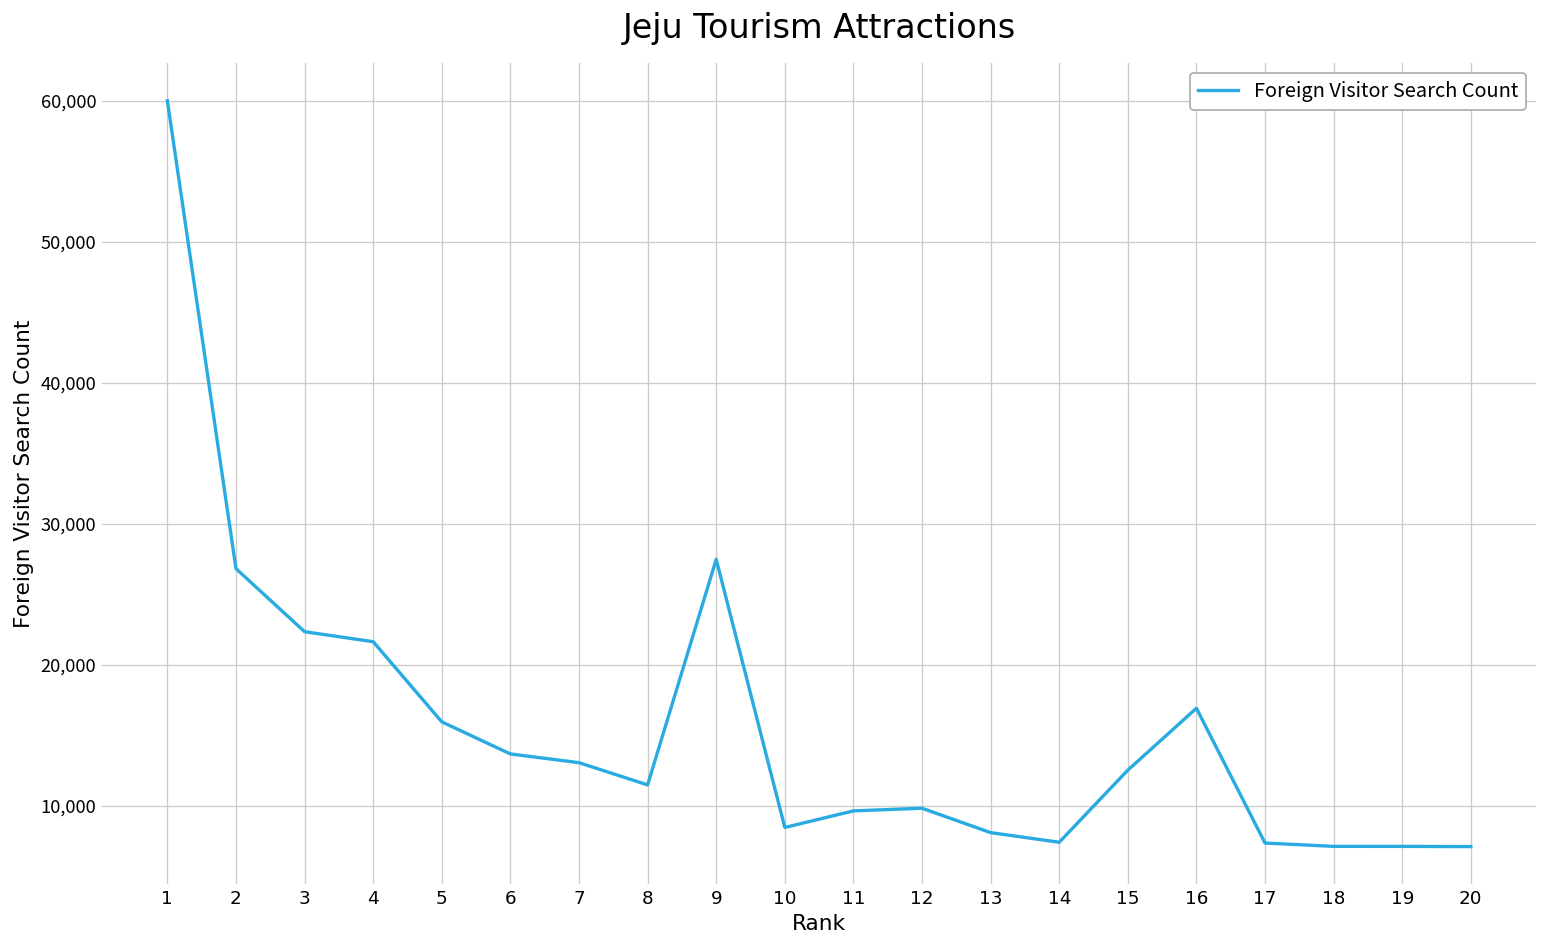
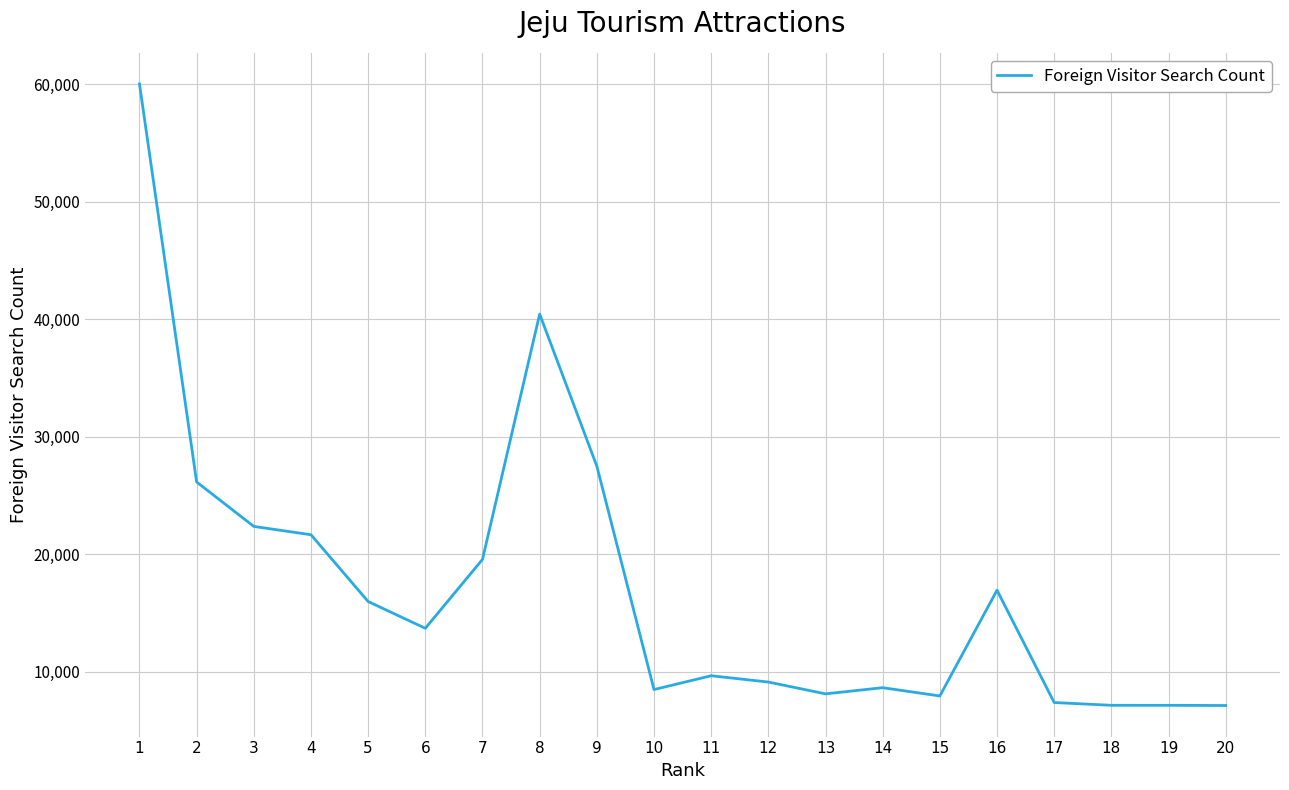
2: 26,800 -> 26,100
7: 13,100 -> 19,600
8: 11,500 -> 40,400
12: 9,800 -> 9,100
14: 7,400 -> 8,600
15: 12,500 -> 7,900
